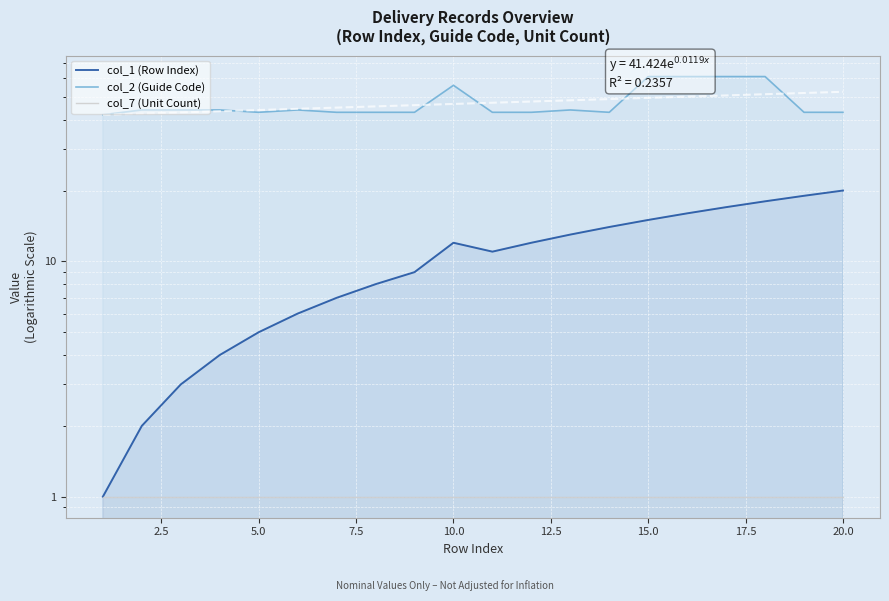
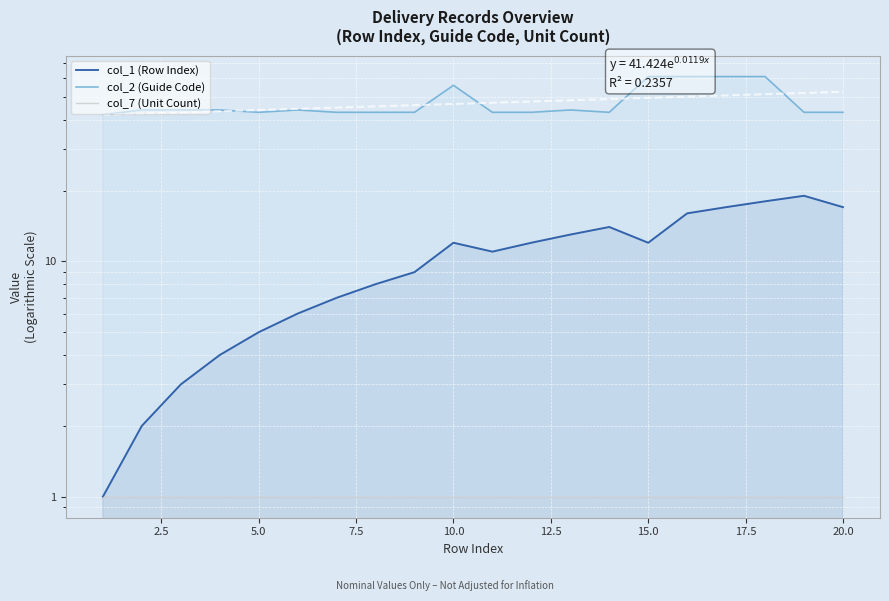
col_1 (Row Index), 15.0: 15 -> 12
col_1 (Row Index), 20.0: 20 -> 17
